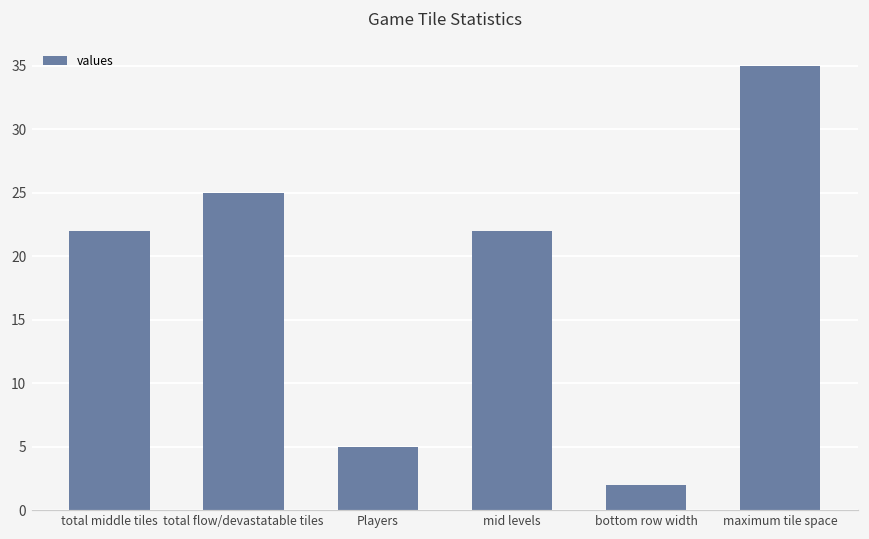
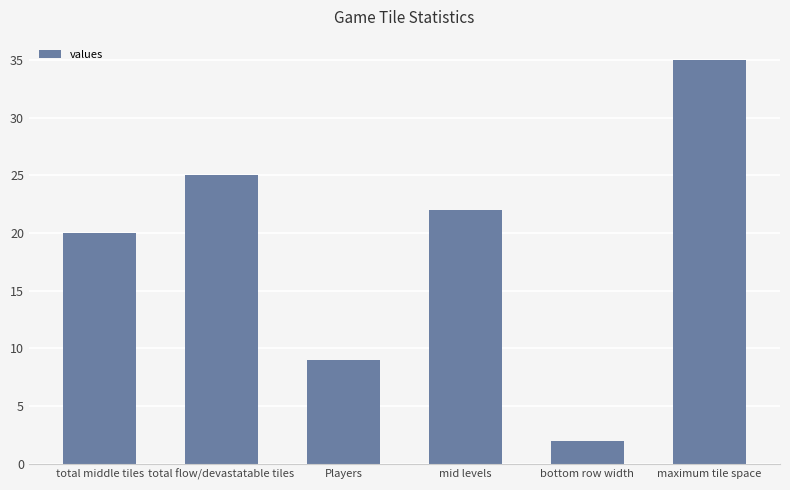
total middle tiles: 22 -> 20
Players: 5 -> 9
